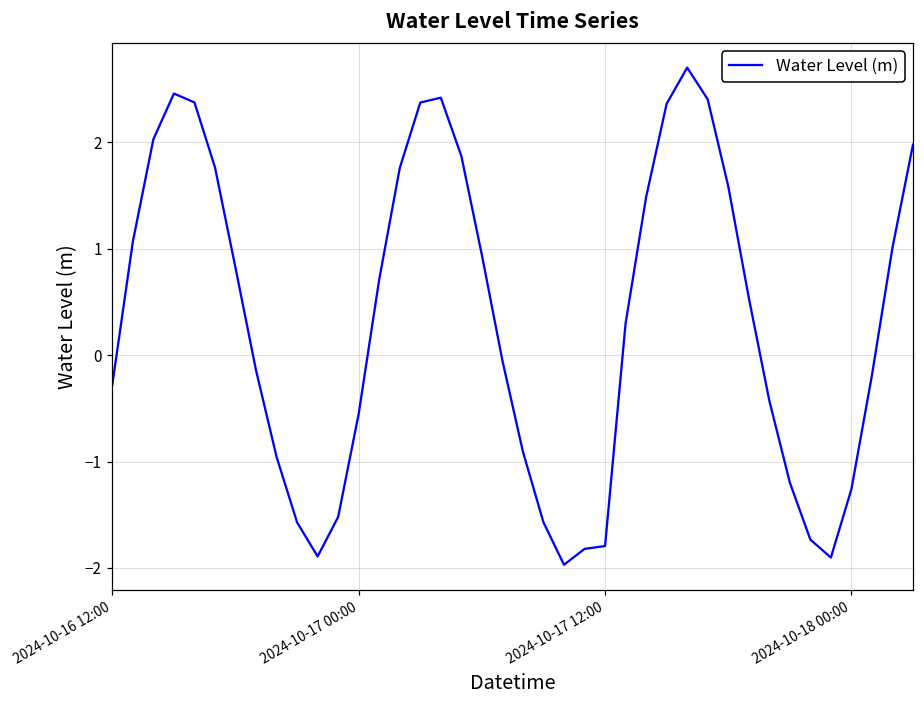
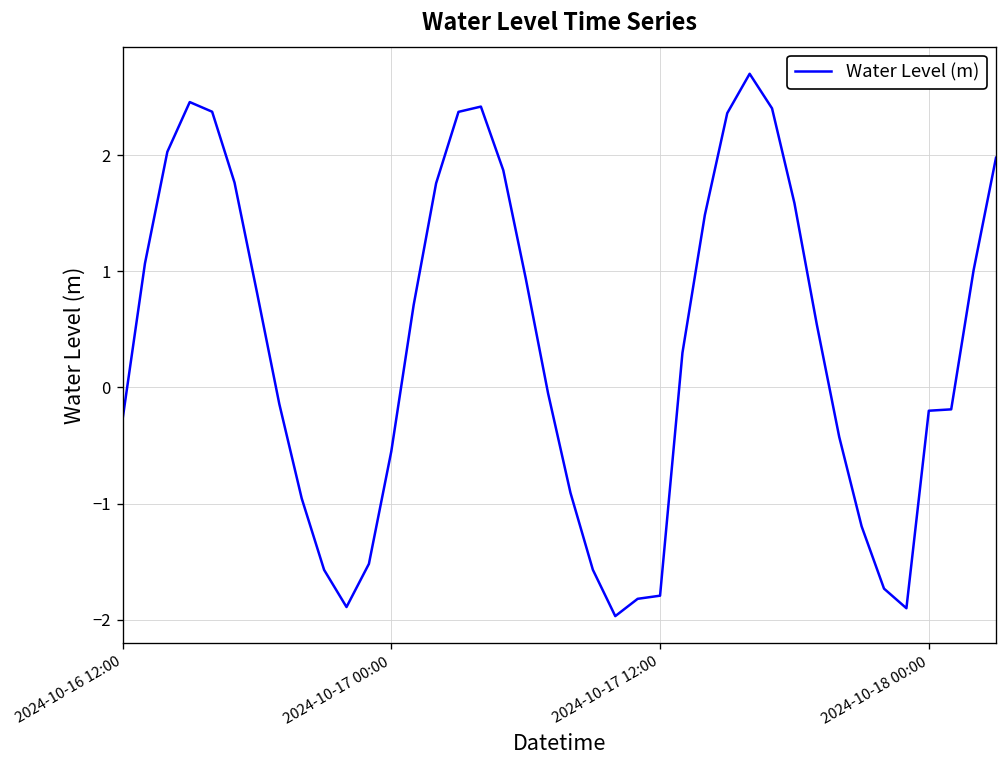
2024-10-18 00:00: -1.3 -> -0.2
